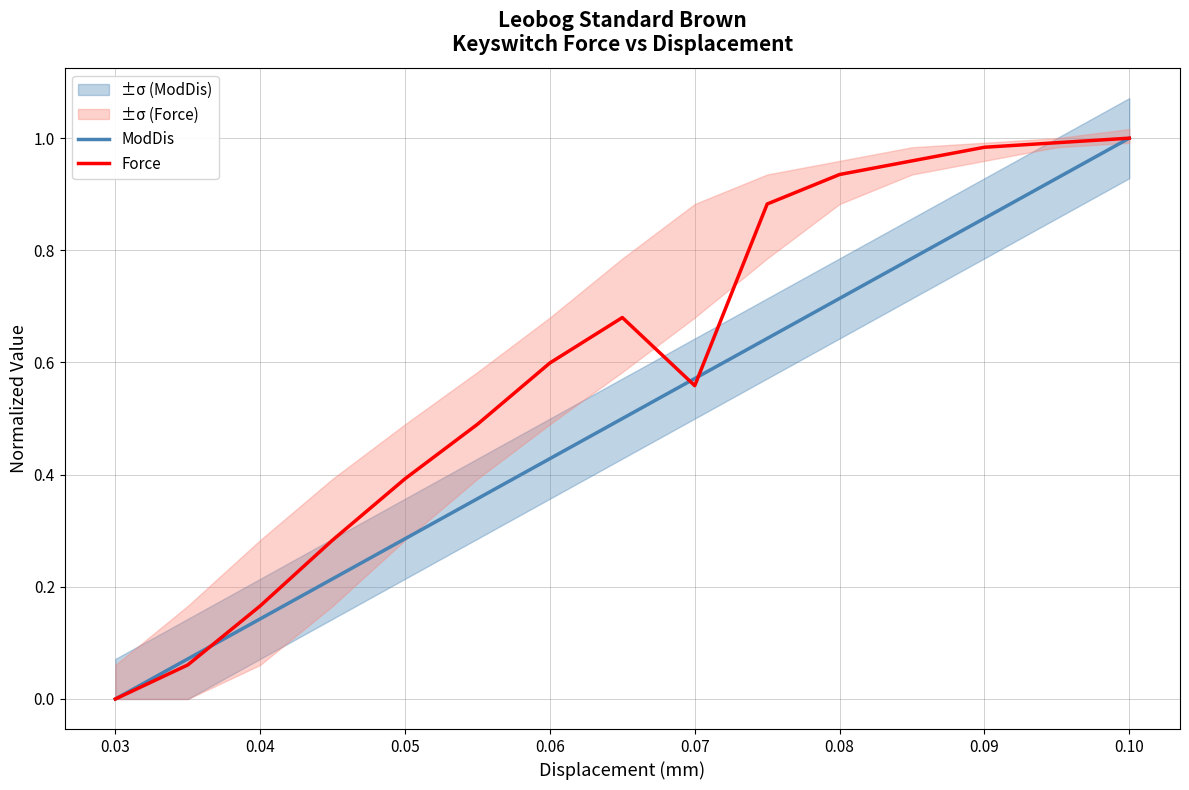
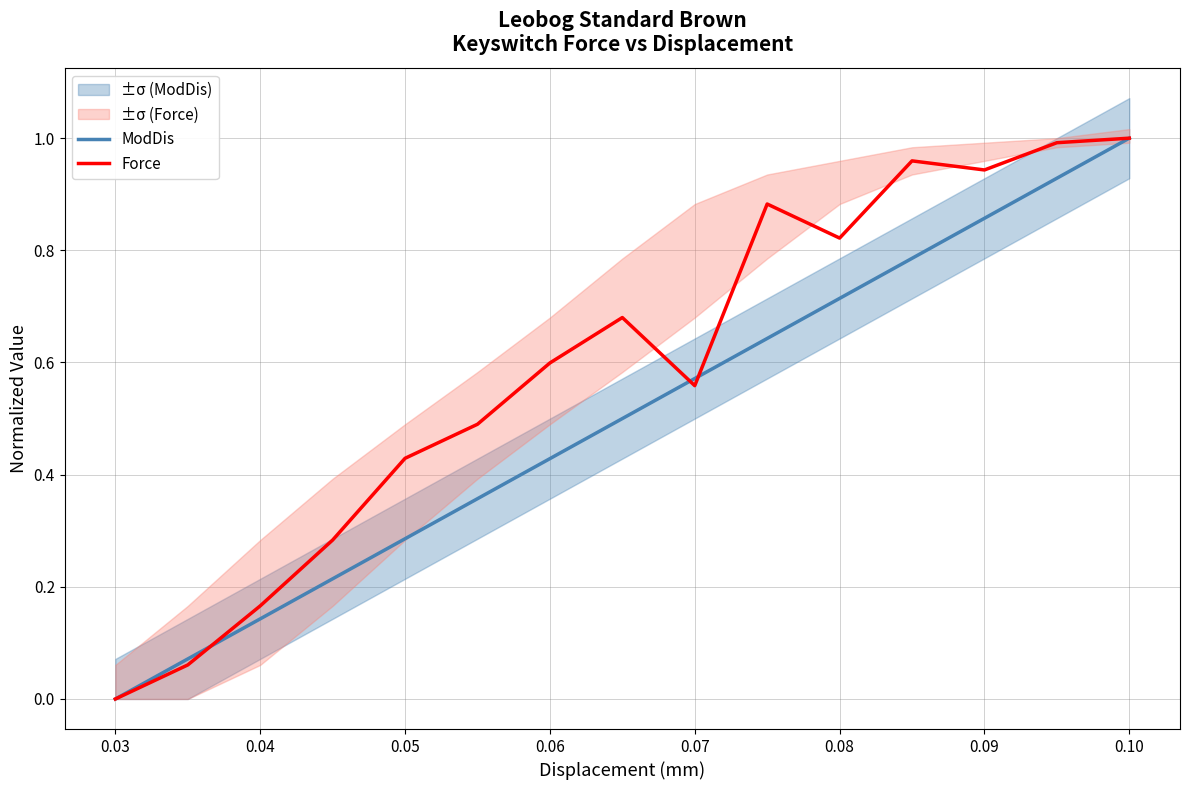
Force, 0.05: 0.39 -> 0.43
Force, 0.08: 0.94 -> 0.82
Force, 0.09: 0.98 -> 0.94
